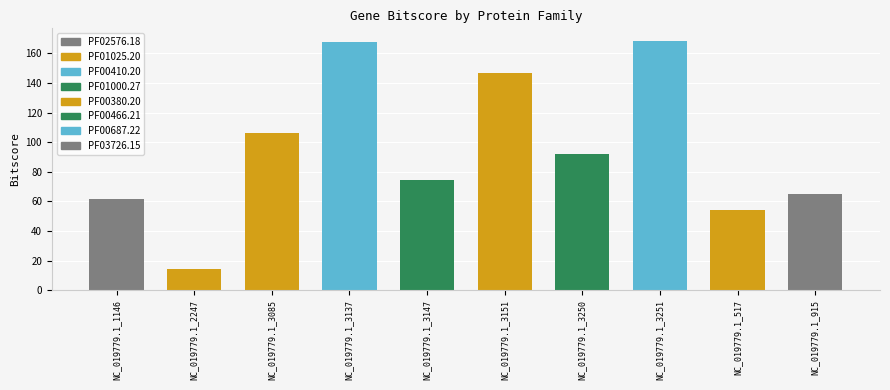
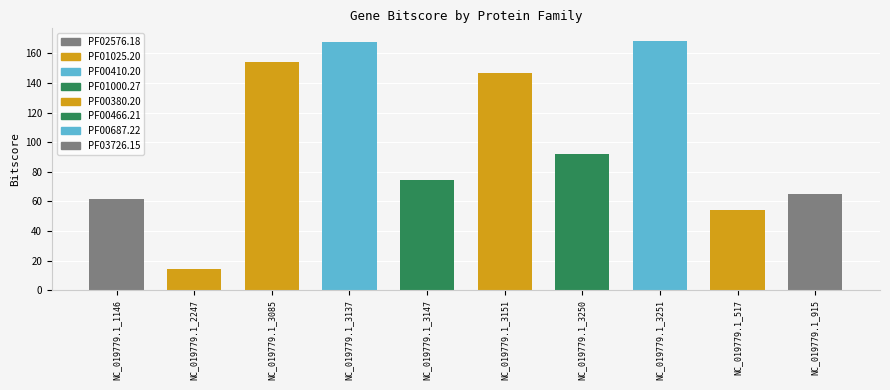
NC_019779.1_3085: 106 -> 154
